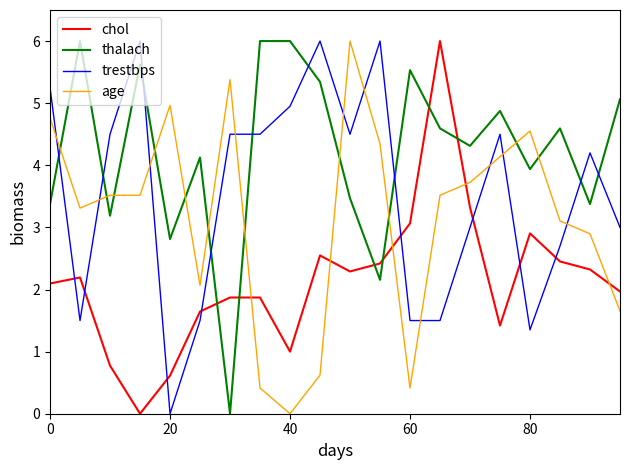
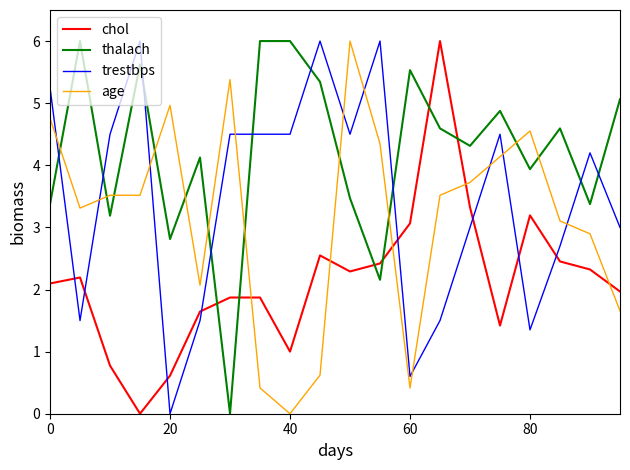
trestbps, 40: 4.9 -> 4.5
trestbps, 60: 1.5 -> 0.6
chol, 80: 2.9 -> 3.2
